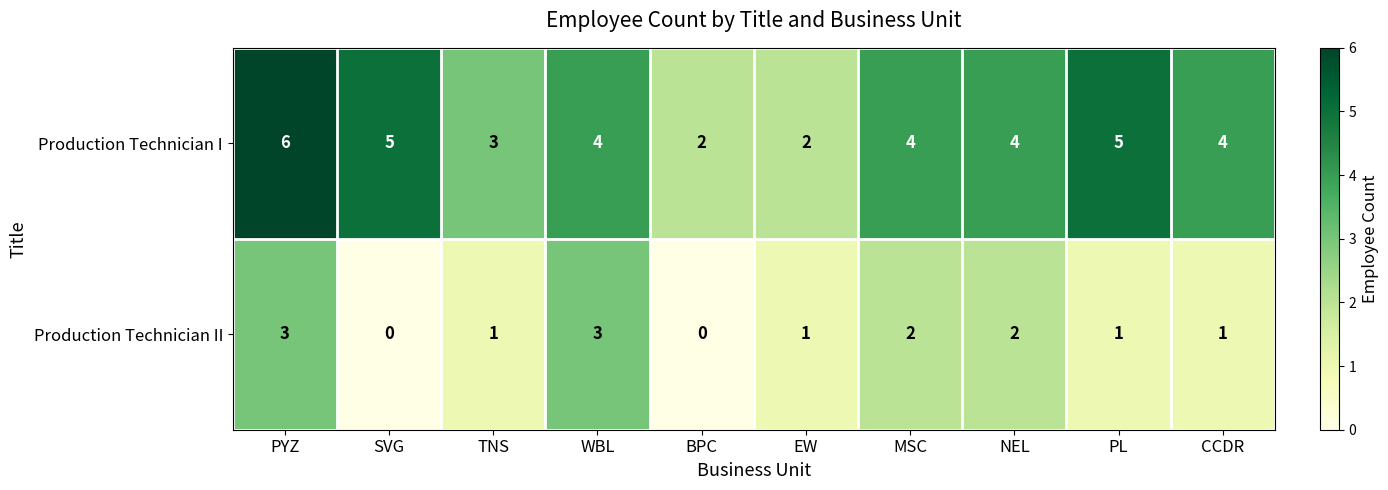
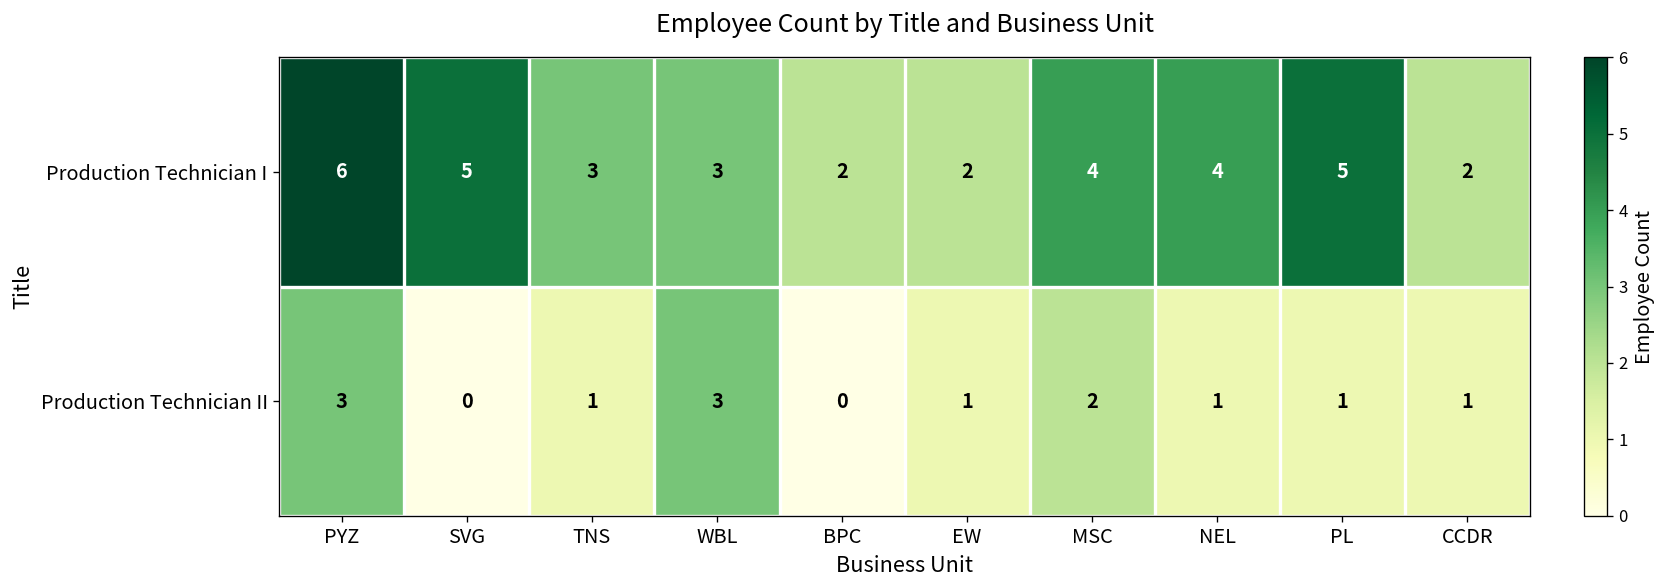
Production Technician I, WBL: 4 -> 3
Production Technician I, CCDR: 4 -> 2
Production Technician II, NEL: 2 -> 1
